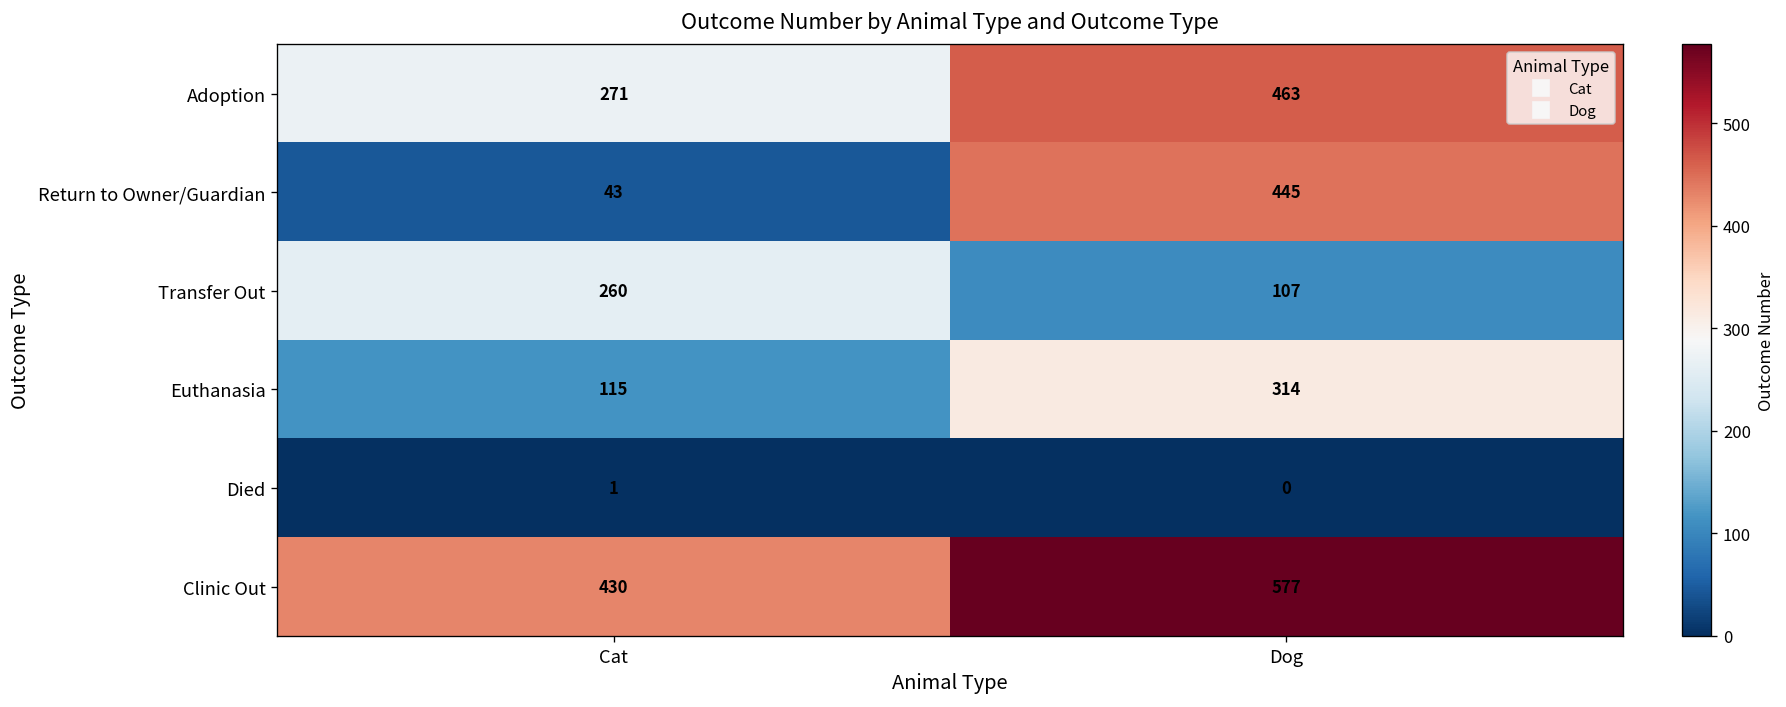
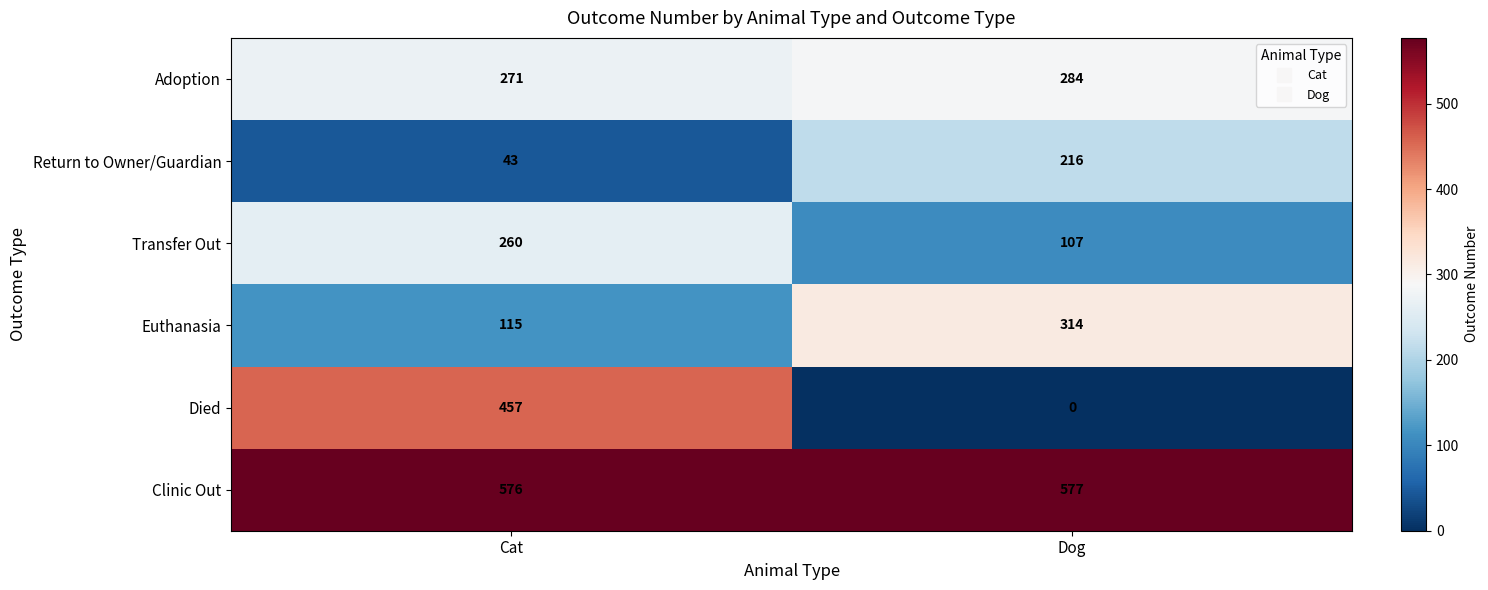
Adoption, Dog: 463 -> 284
Return to Owner/Guardian, Dog: 445 -> 216
Died, Cat: 1 -> 457
Clinic Out, Cat: 430 -> 576
